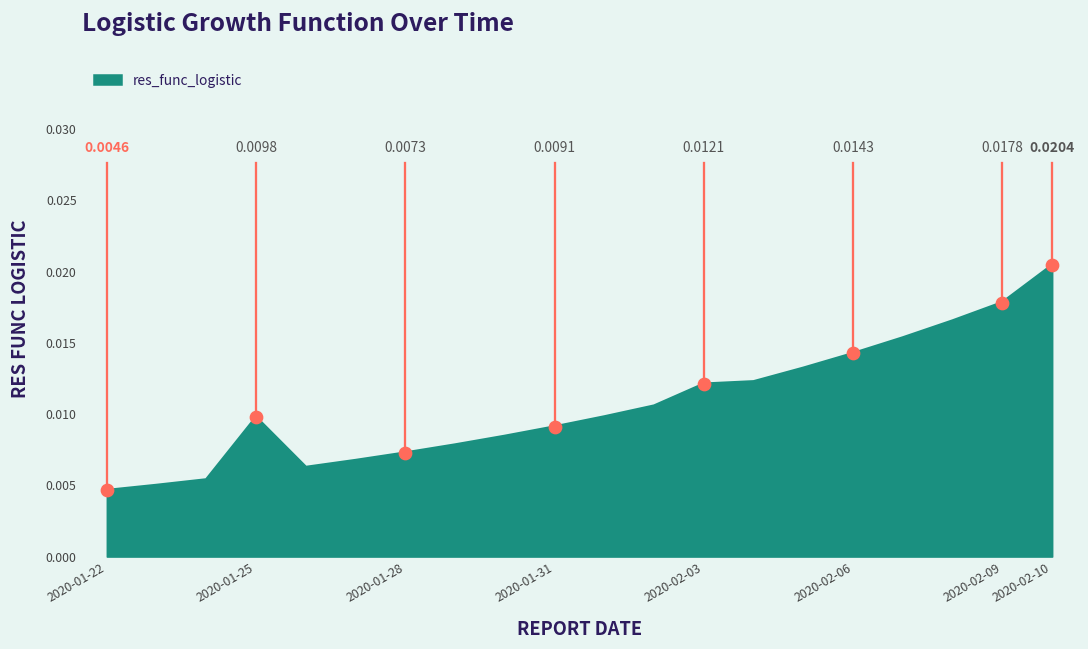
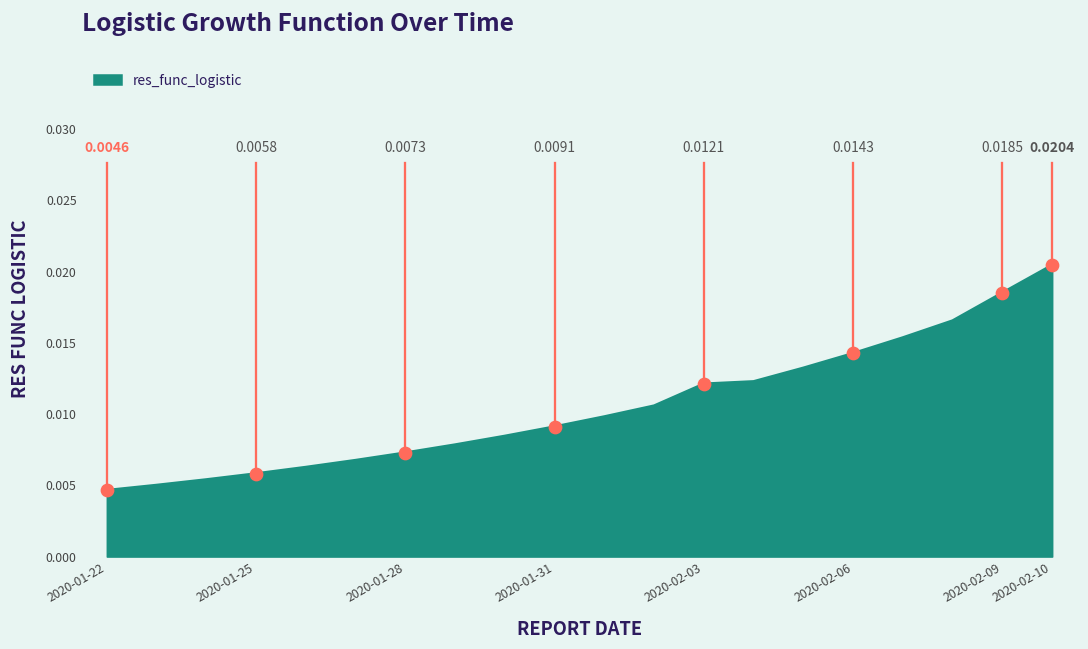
res_func_logistic, 2020-01-25: 0.0098 -> 0.0058
res_func_logistic, 2020-02-09: 0.0178 -> 0.0185
